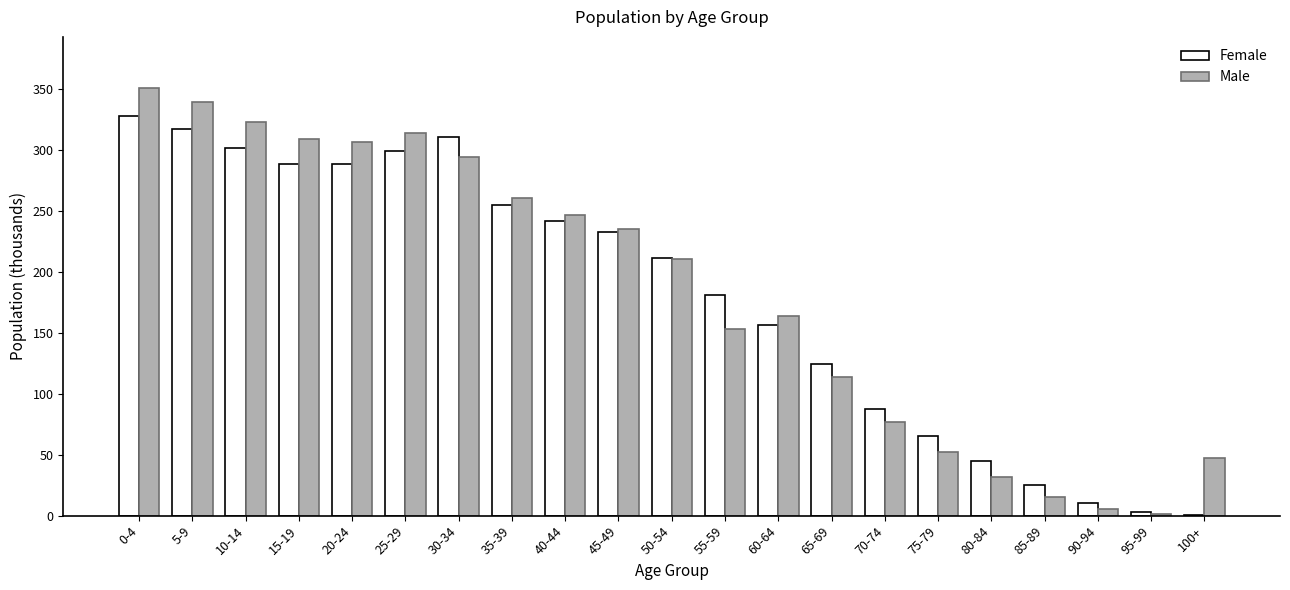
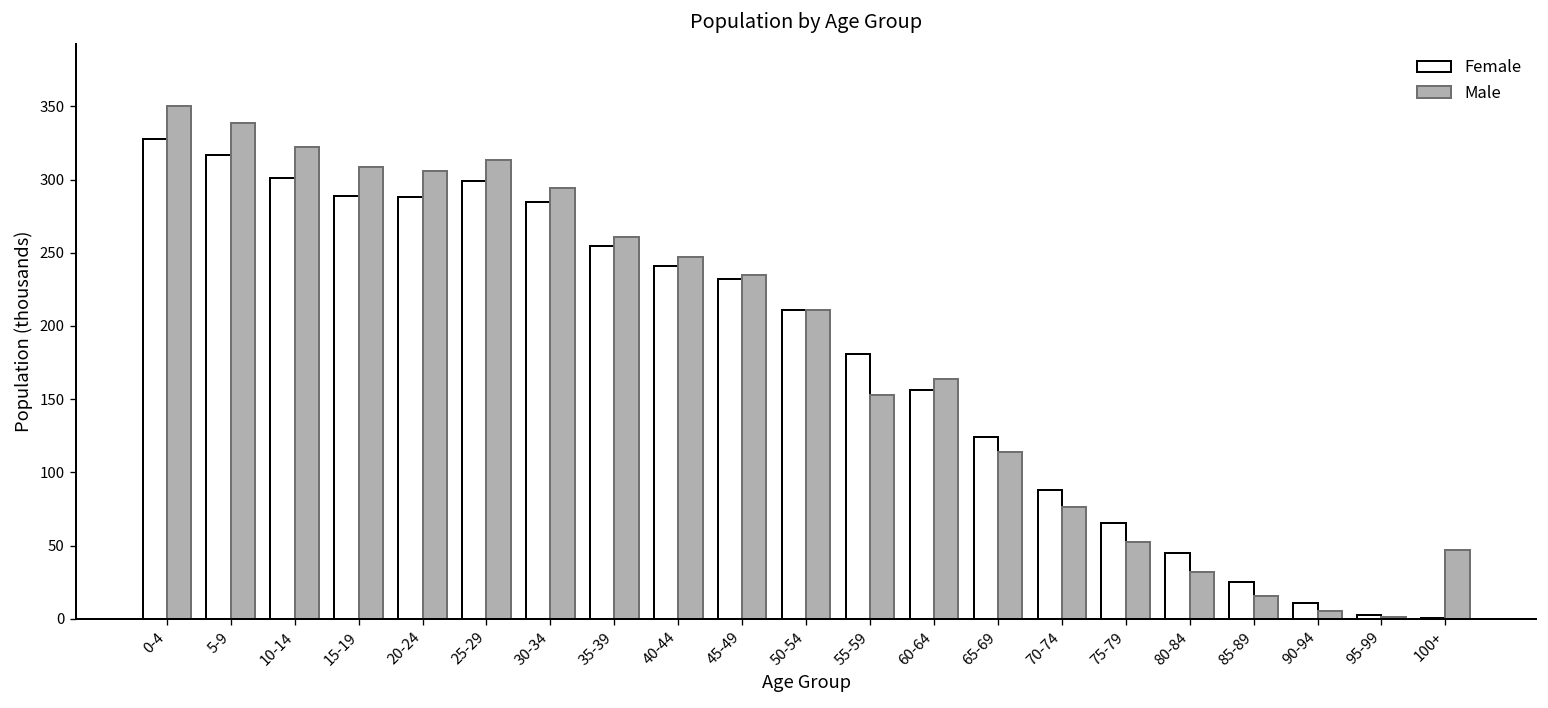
Female, 30-34: 310 -> 285
